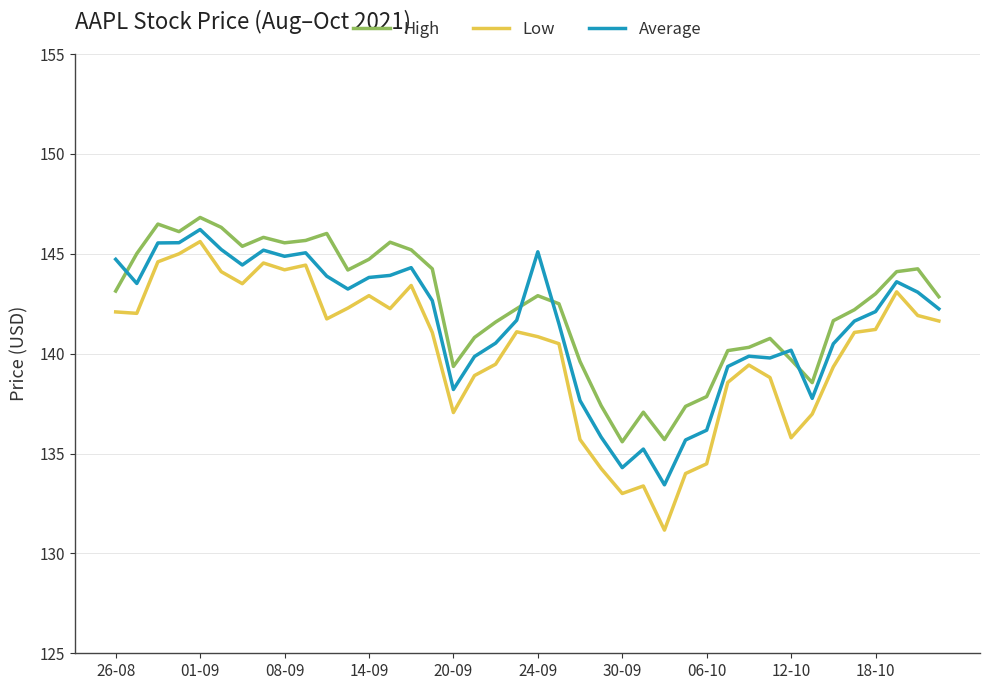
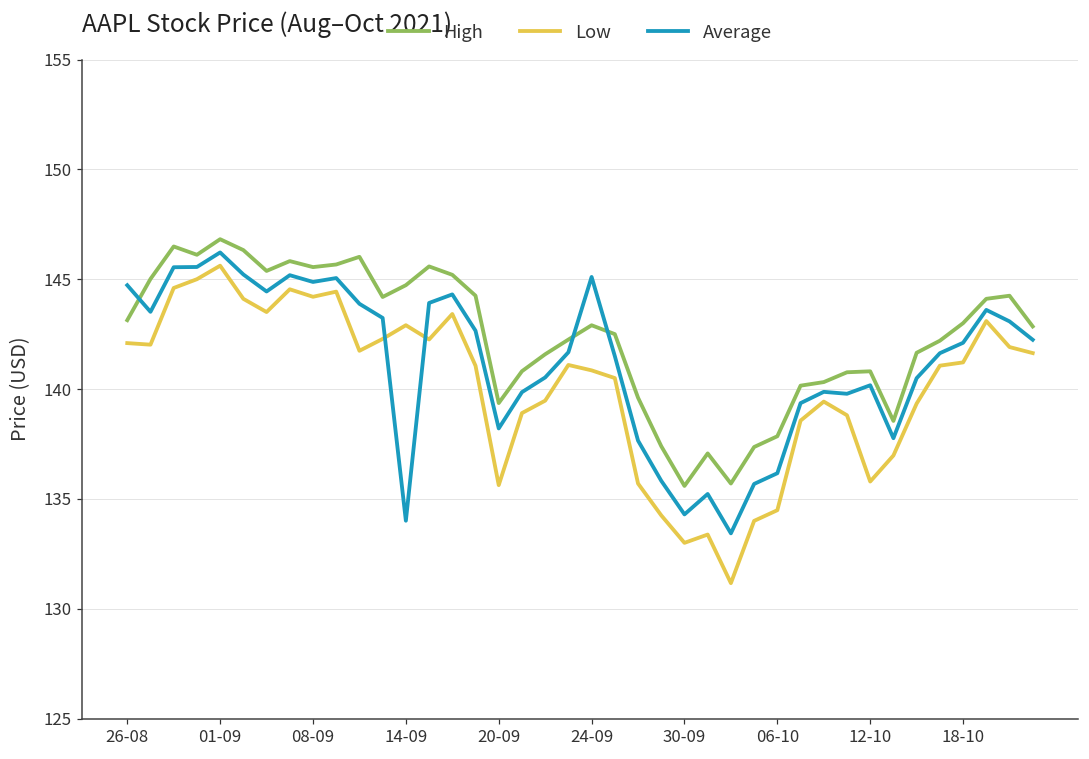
Average, 14-09: 143.8 -> 134.0
Low, 20-09: 137.1 -> 135.6
High, 12-10: 139.7 -> 140.8
